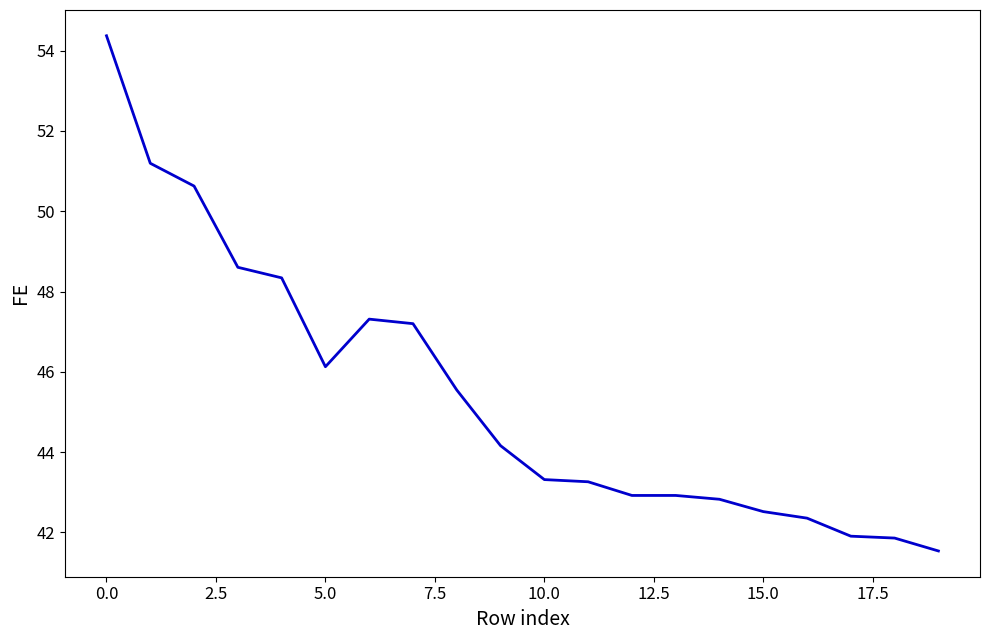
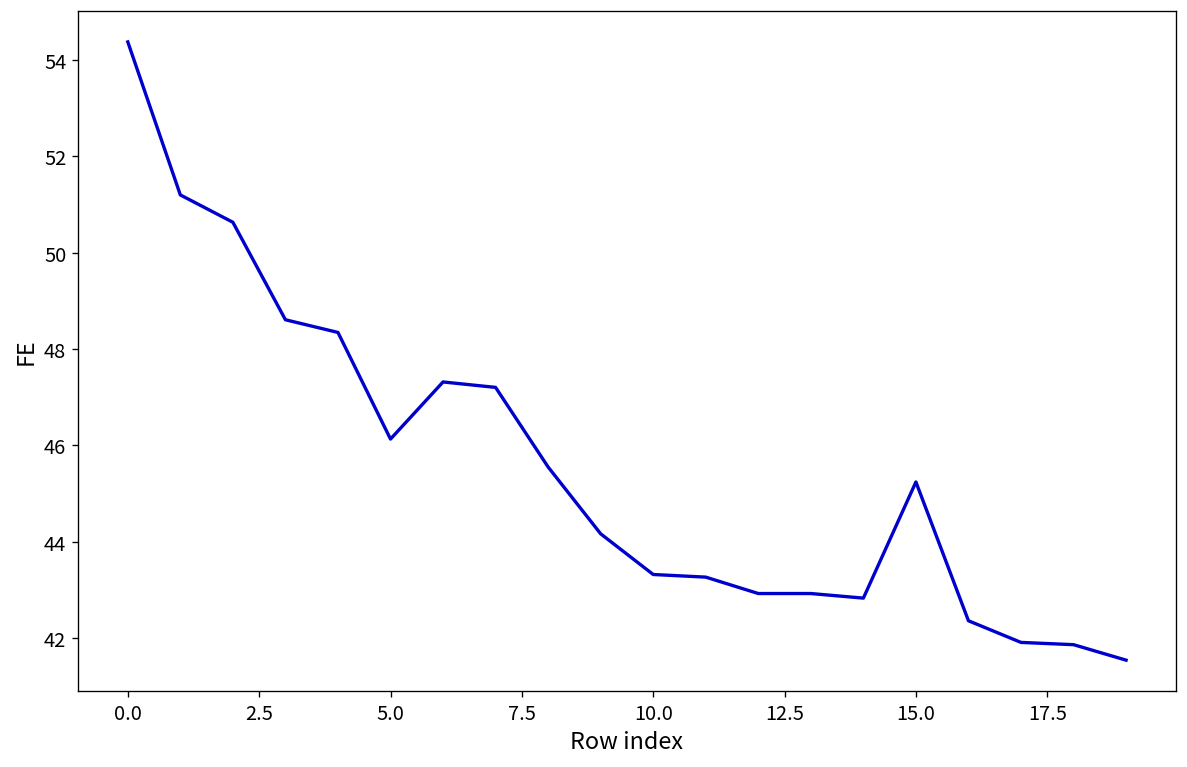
15.0: 42.5 -> 45.2
